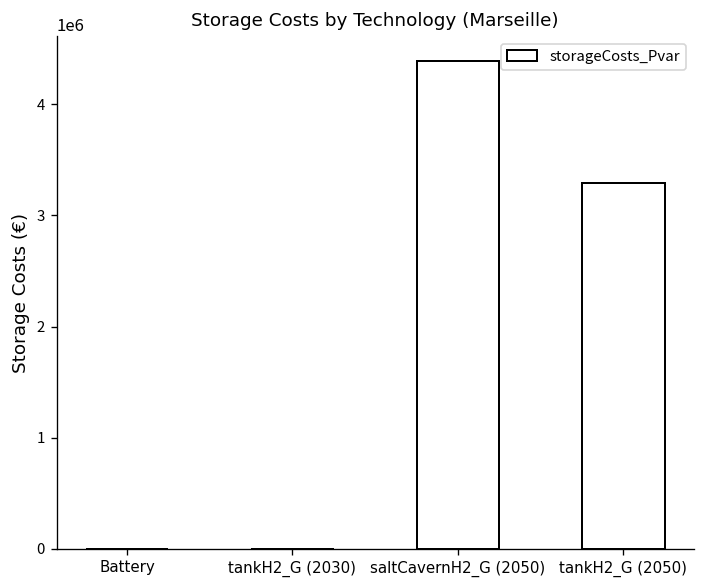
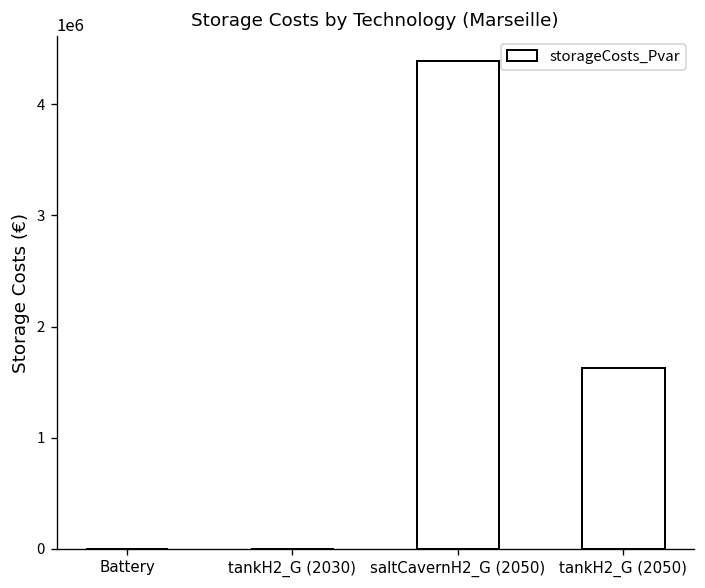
tankH2_G (2050): 3300000 -> 1600000
